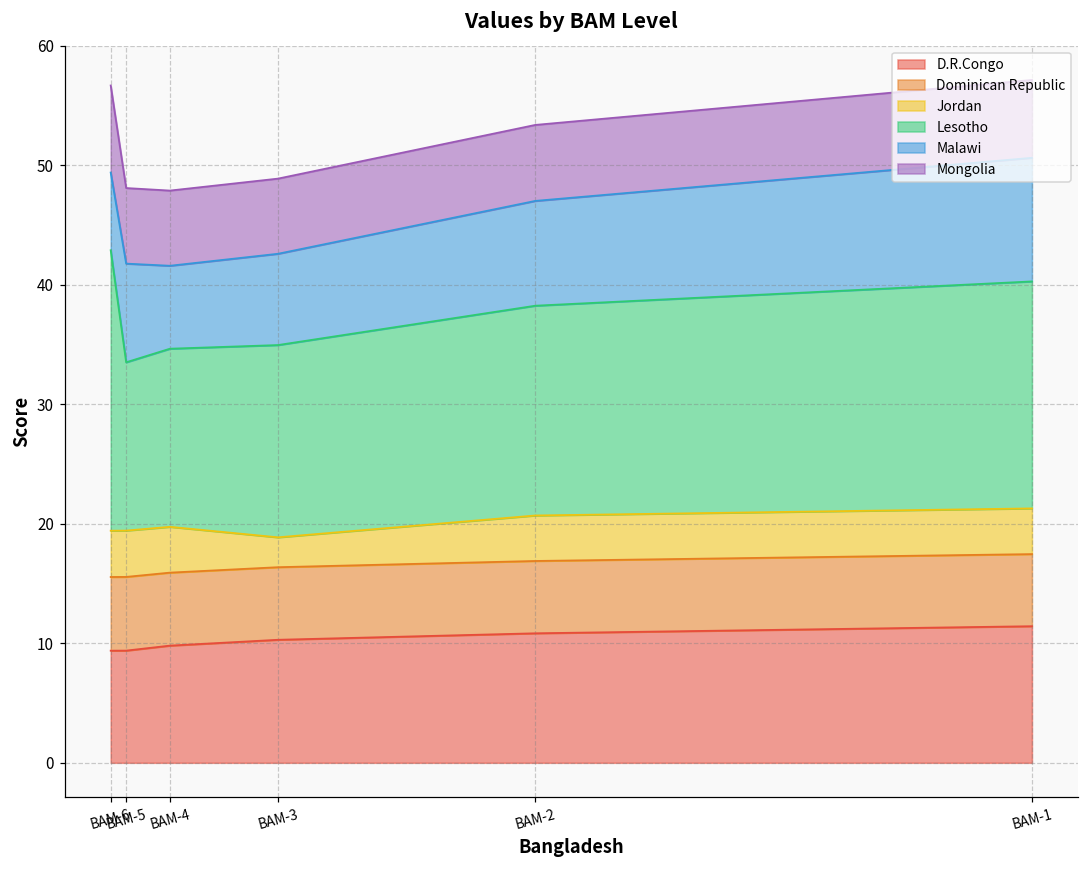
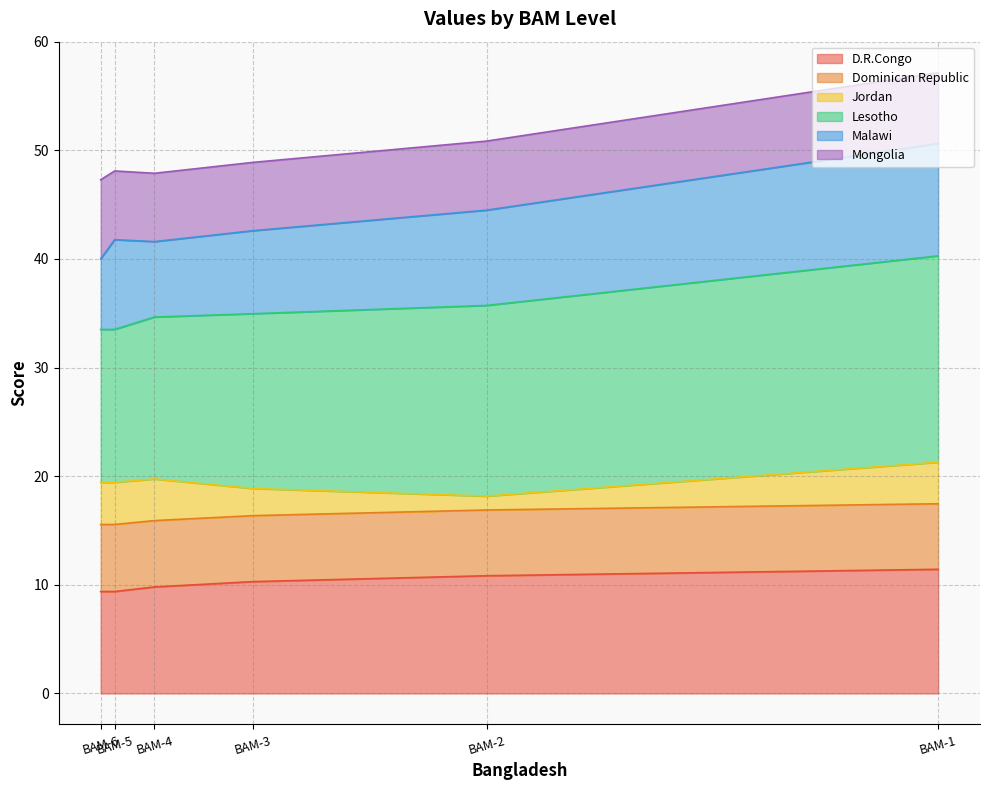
Lesotho, BAM-6: 23.5 -> 14.1
Jordan, BAM-2: 3.8 -> 1.3
